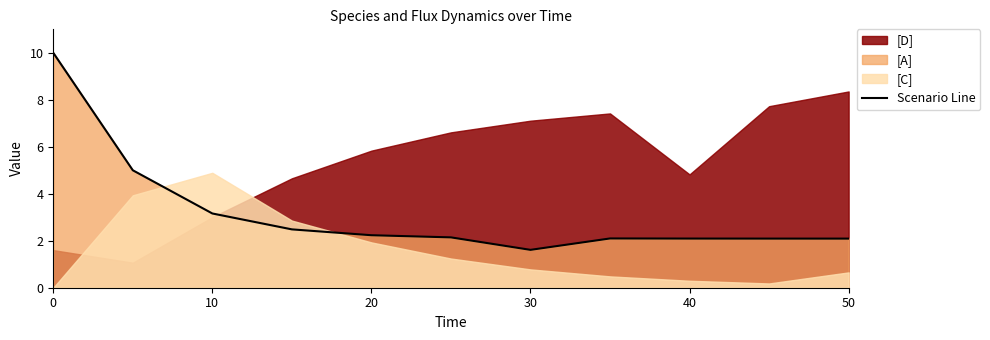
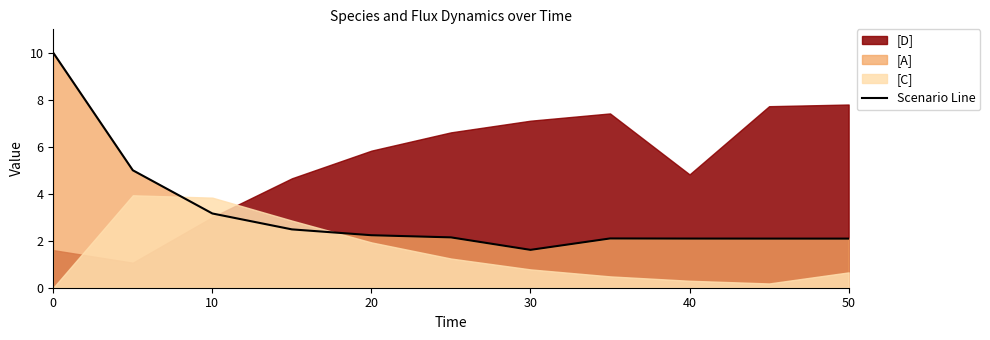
[C], 10: 4.9 -> 3.8
[D], 50: 8.4 -> 7.8
